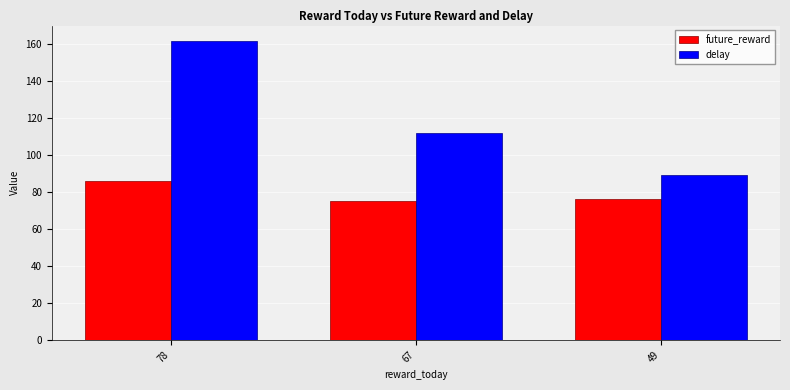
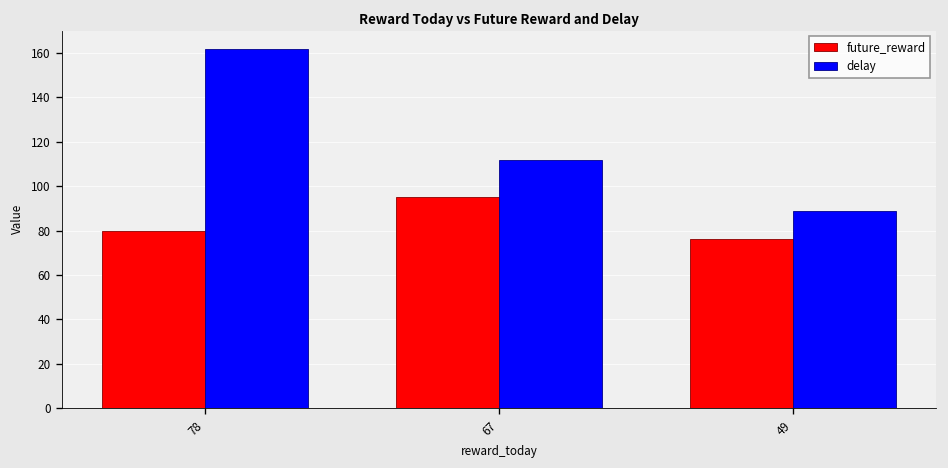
future_reward, 78: 86 -> 80
future_reward, 67: 75 -> 95
